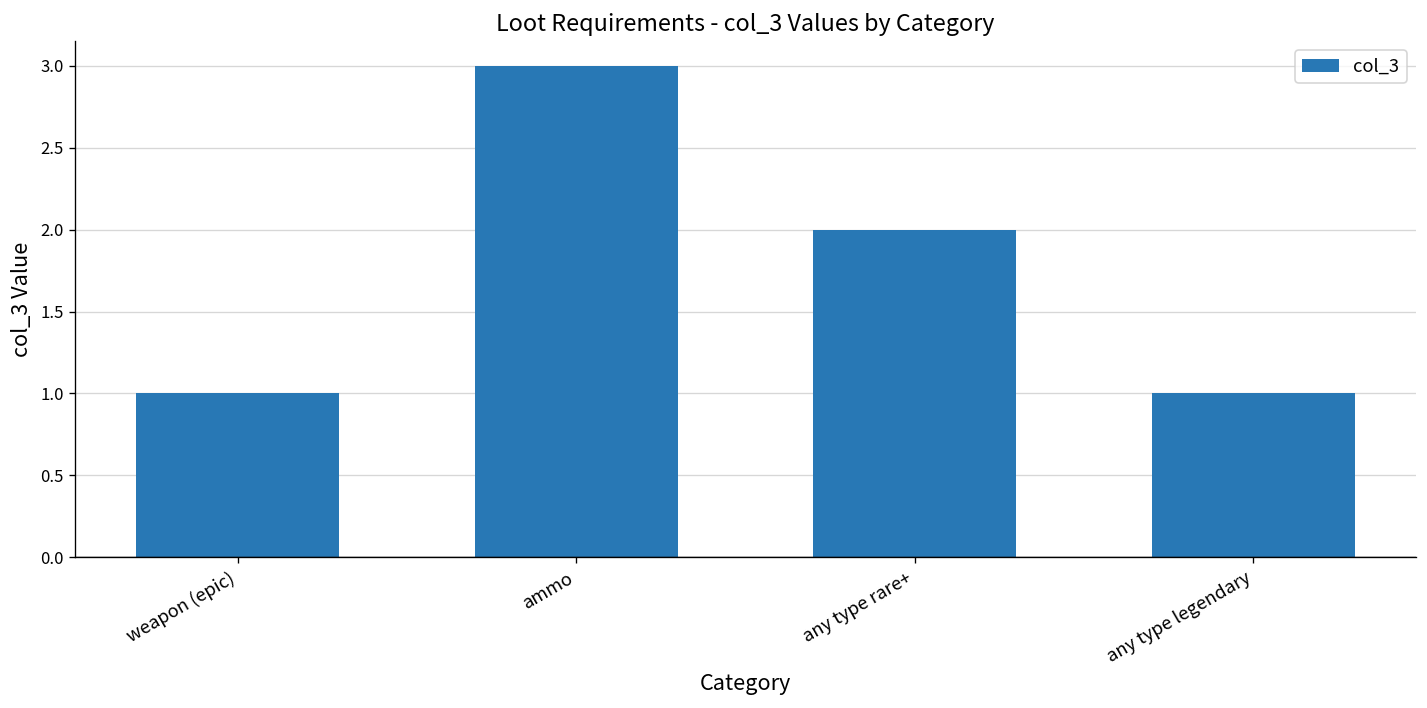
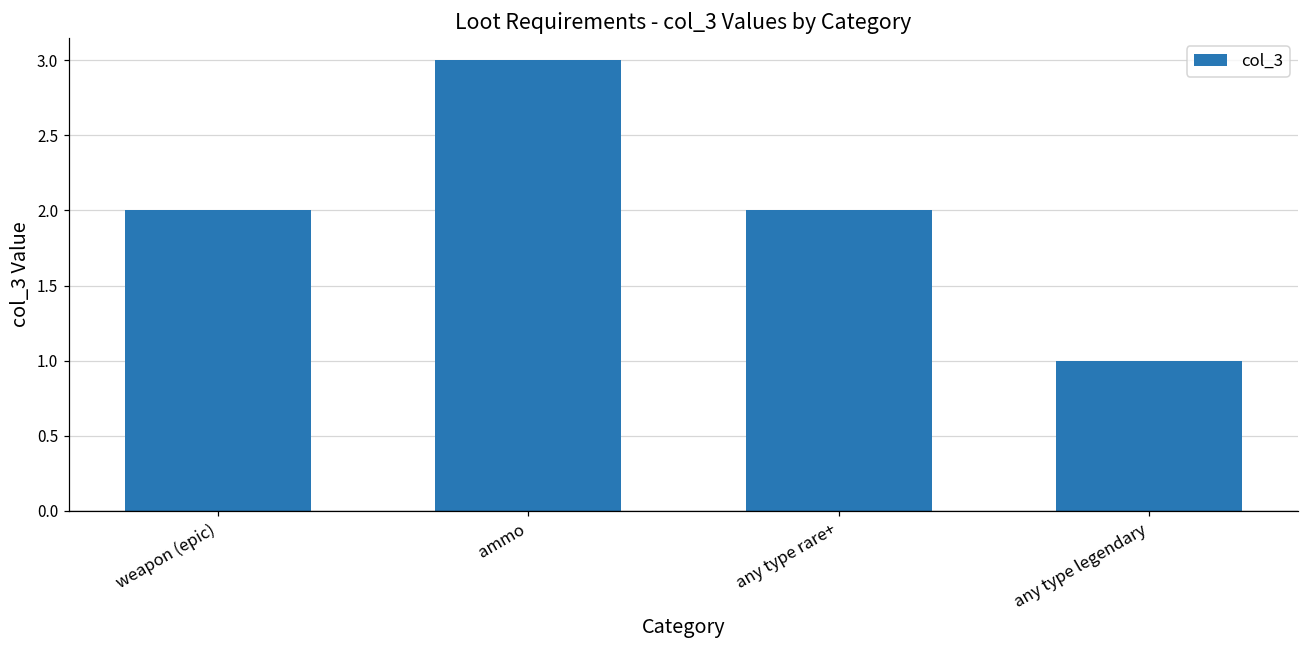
weapon (epic): 1 -> 2
